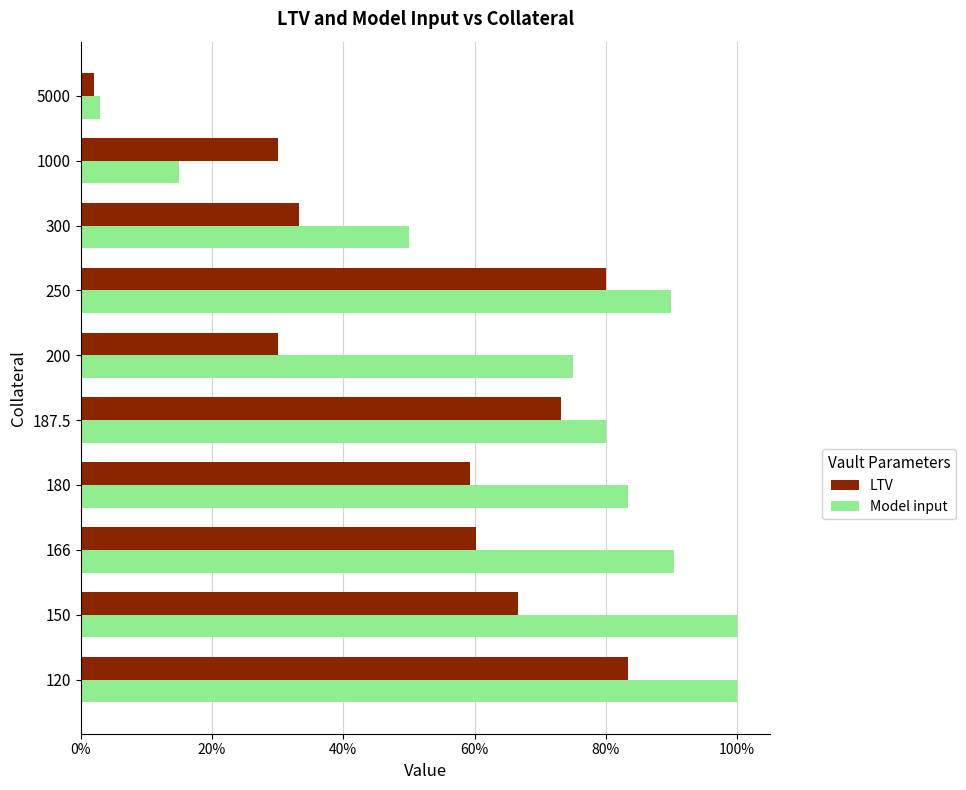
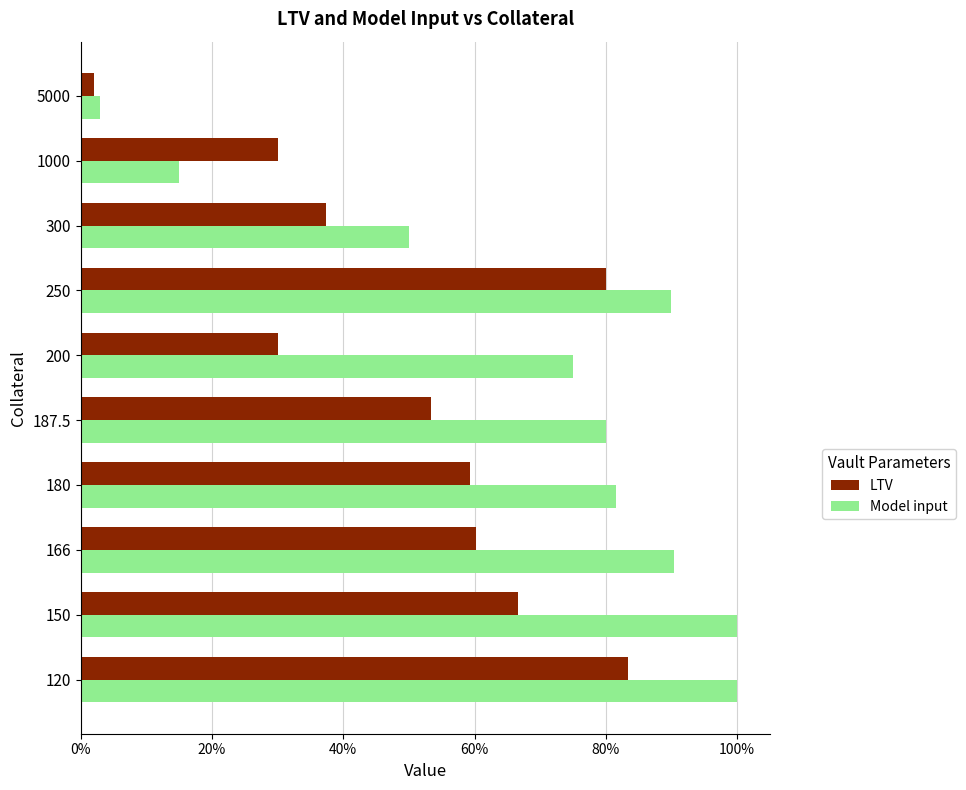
LTV, 300: 33% -> 37%
LTV, 187.5: 73% -> 53%
Model input, 180: 83% -> 82%
